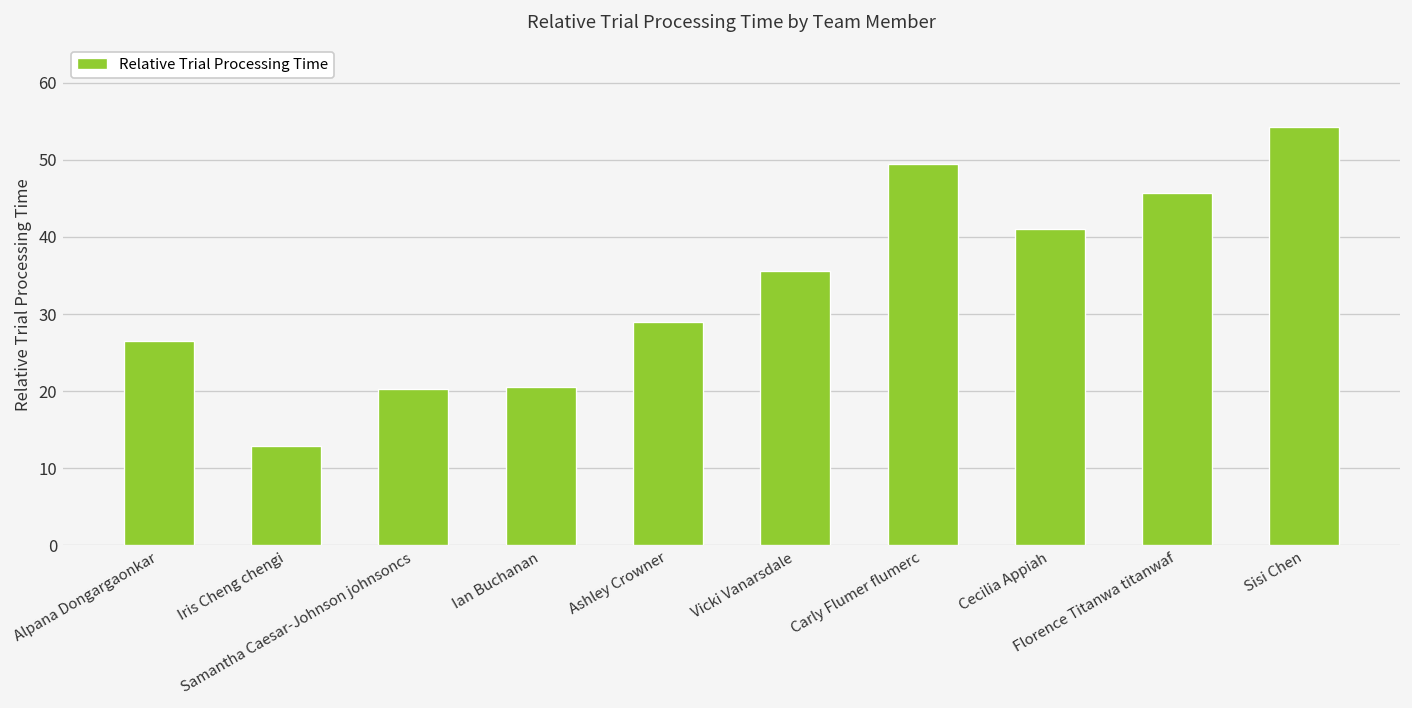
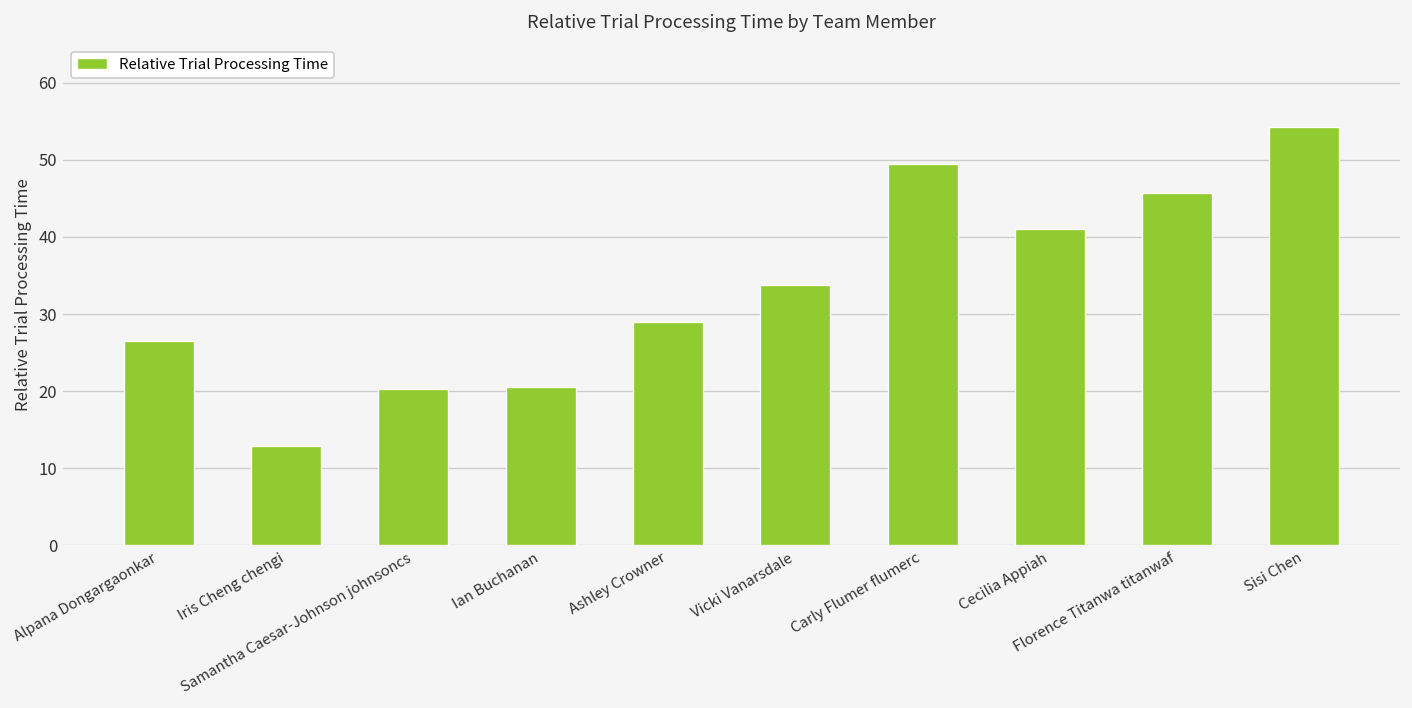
Vicki Vanarsdale: 36 -> 34
